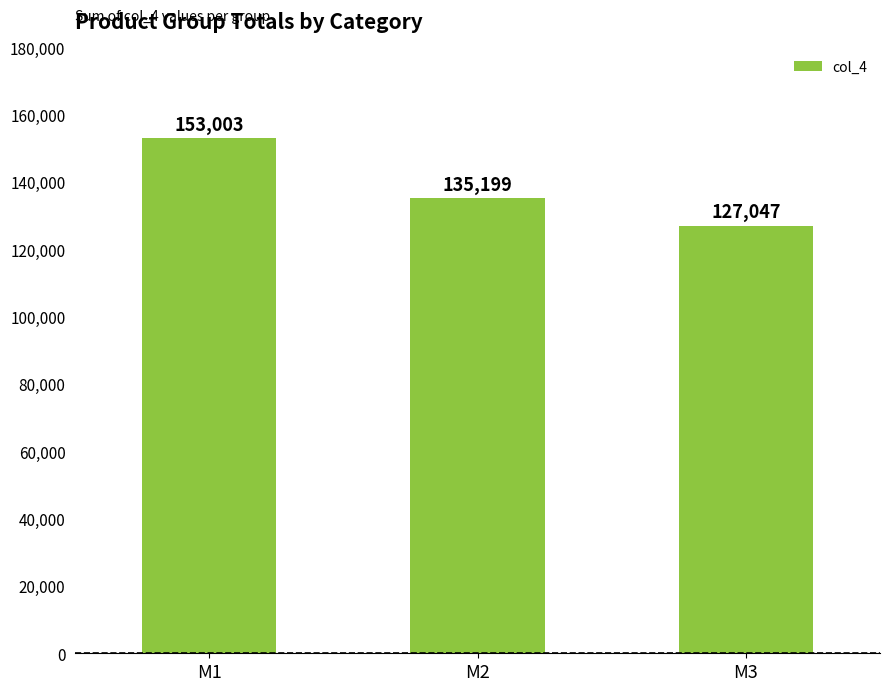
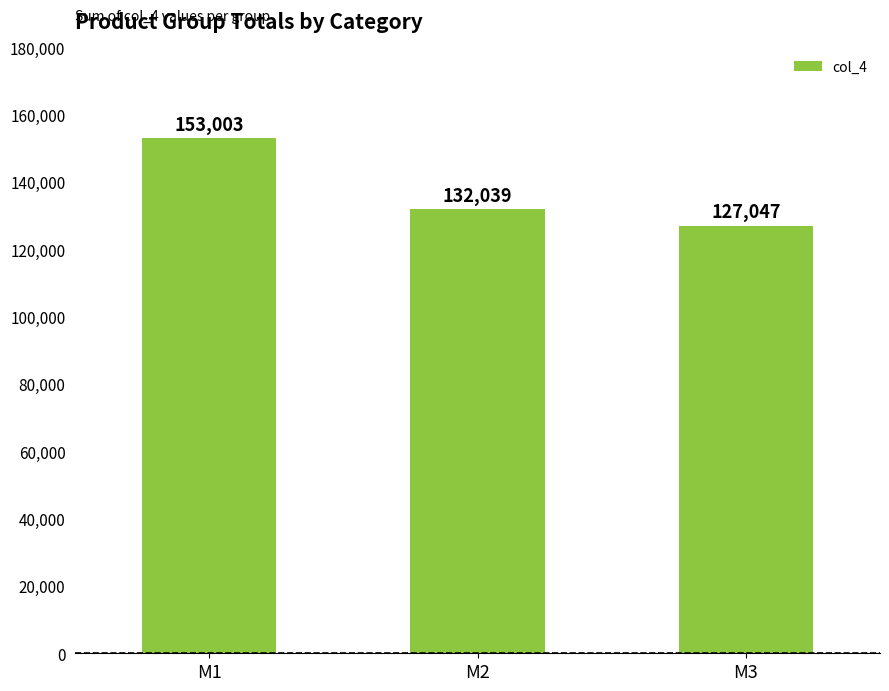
M2: 135,199 -> 132,039
